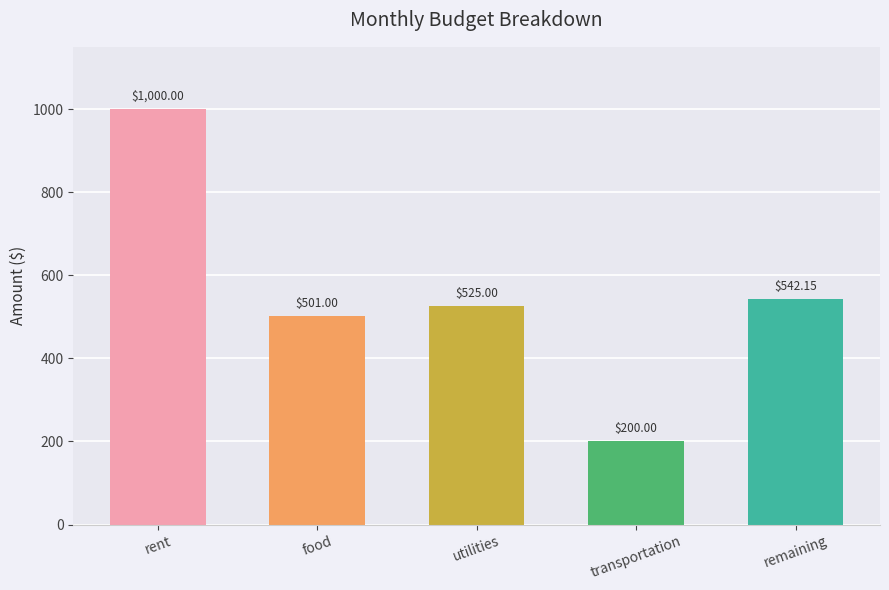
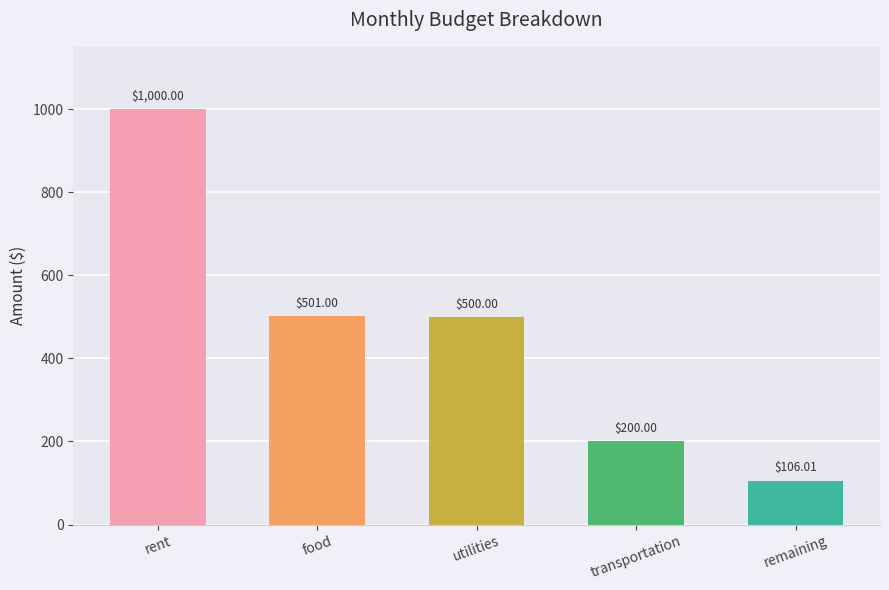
utilities: $525.00 -> $500.00
remaining: $542.15 -> $106.01
